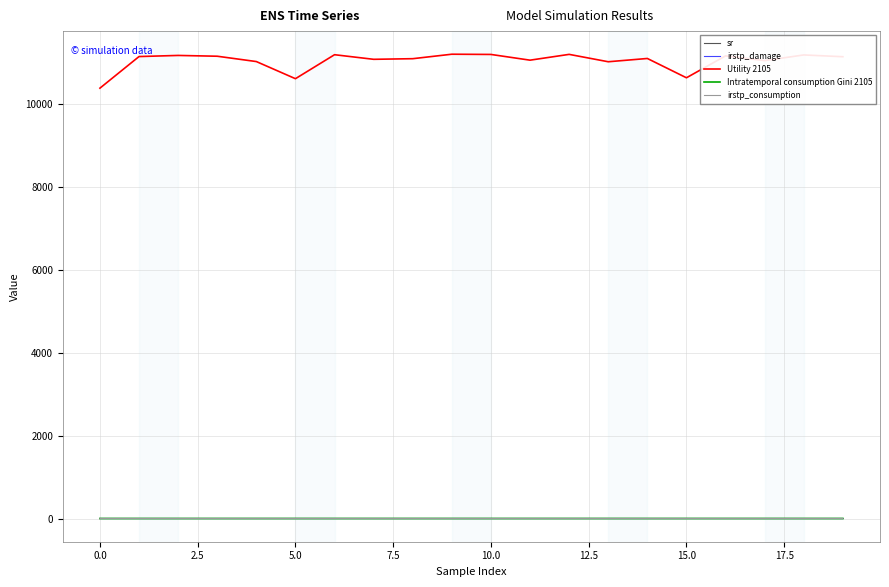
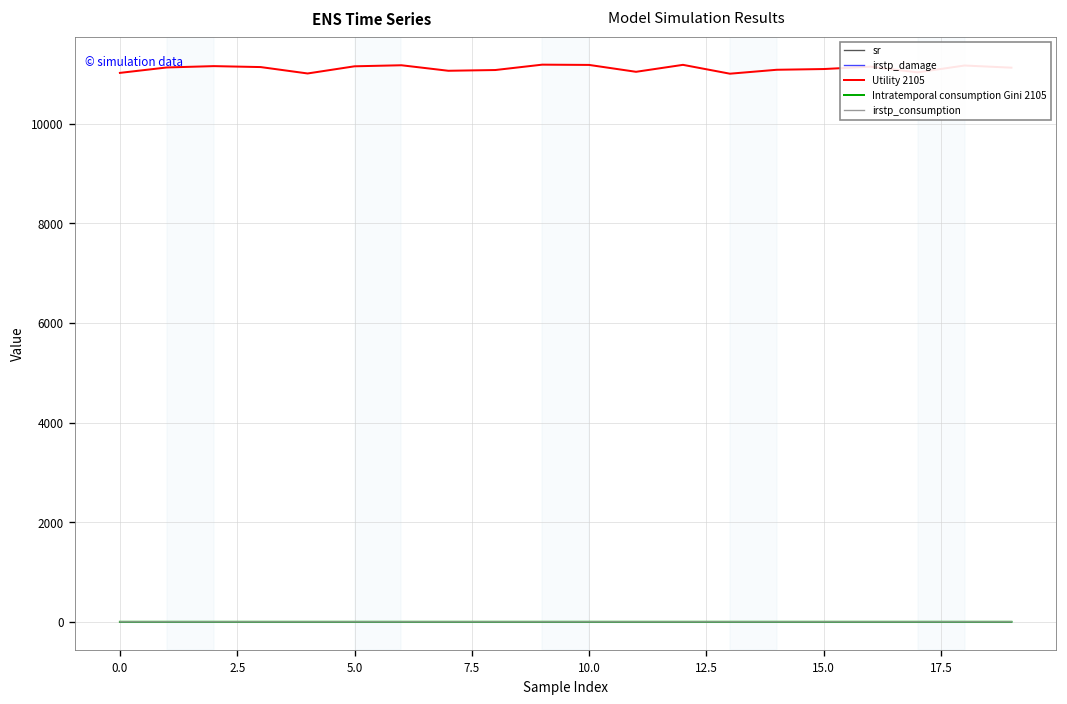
Utility 2105, 0.0: 10400 -> 11000
Utility 2105, 5.0: 10600 -> 11200
Utility 2105, 15.0: 10600 -> 11100
